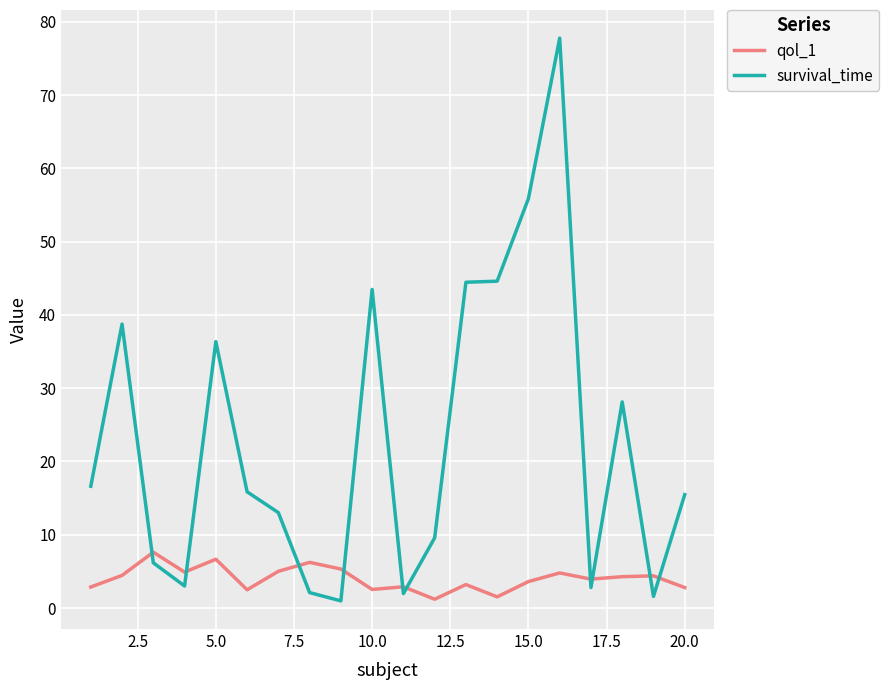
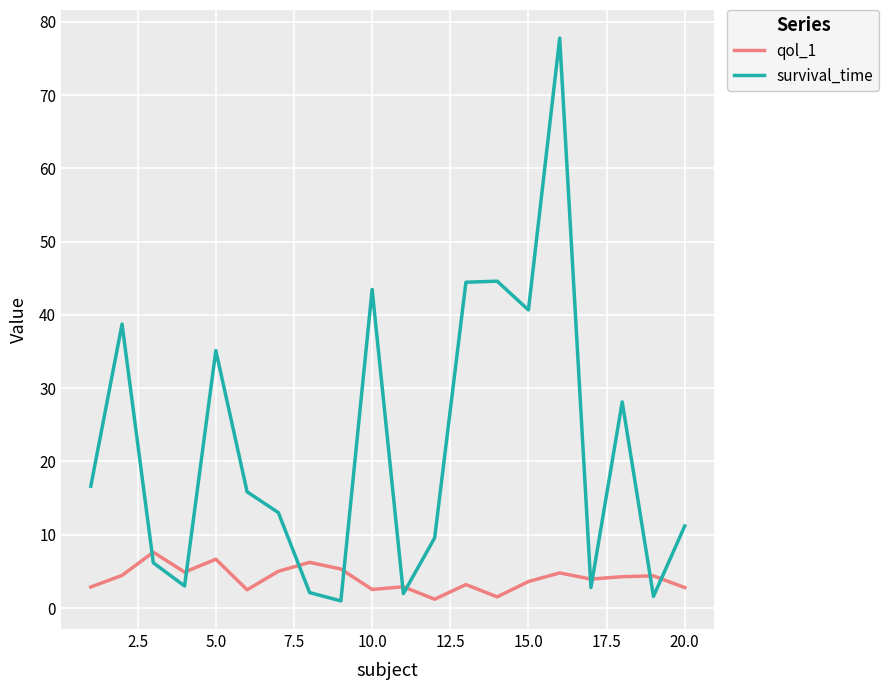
survival_time, 5.0: 36 -> 35
survival_time, 15.0: 56 -> 41
survival_time, 20.0: 15 -> 11
